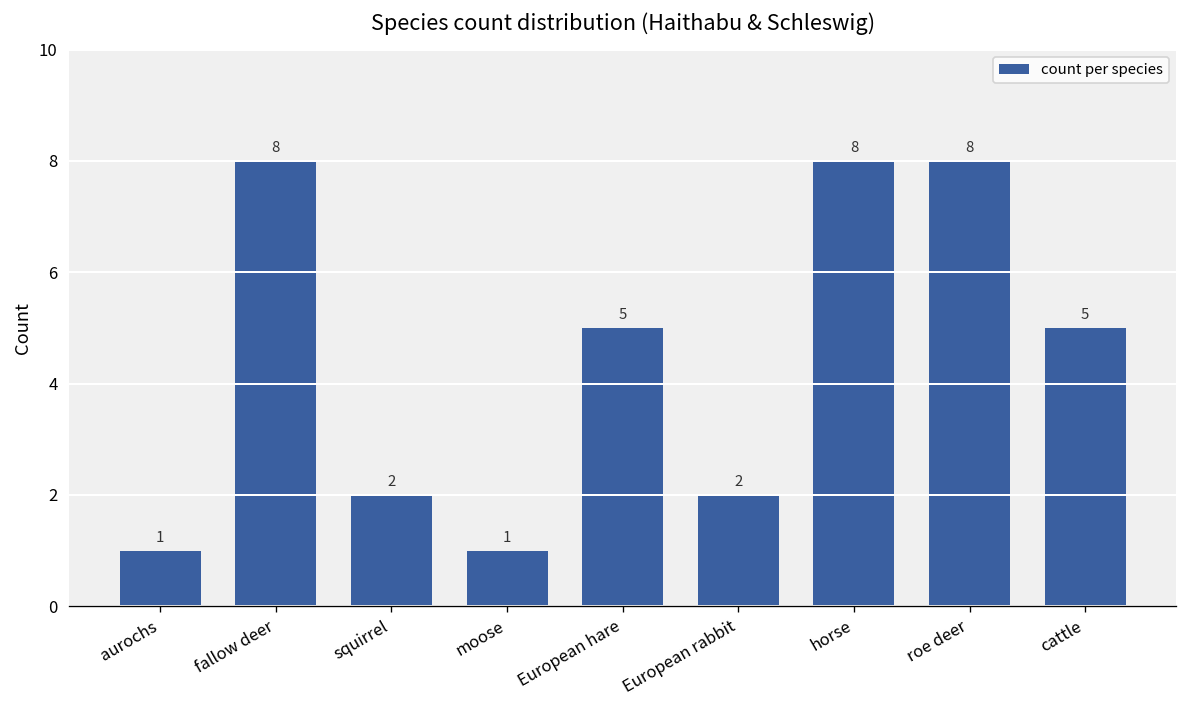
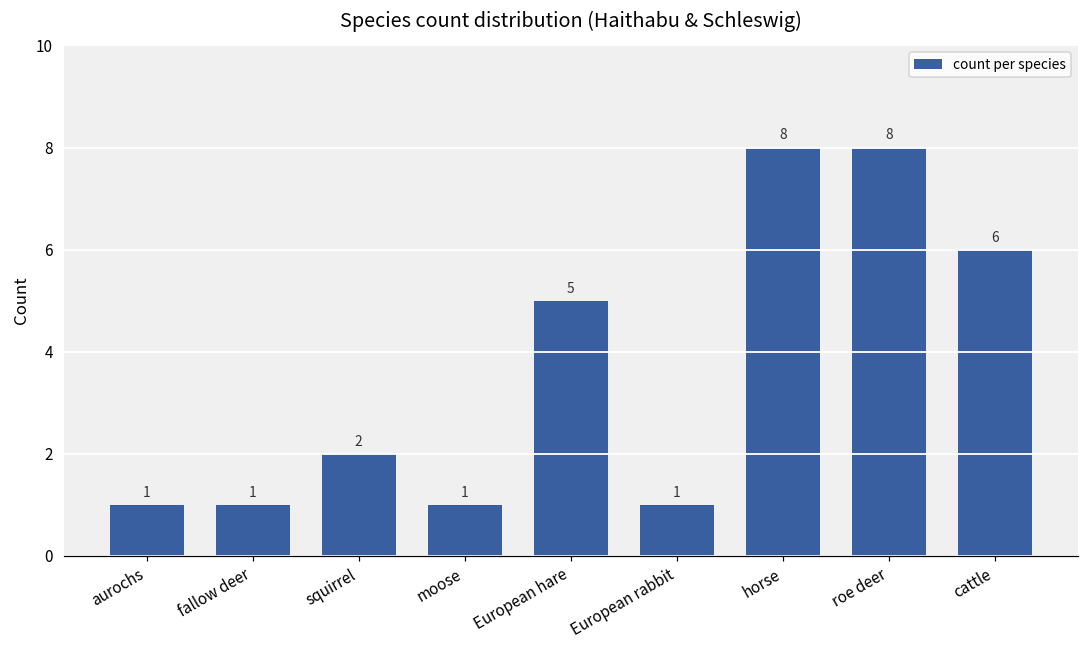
fallow deer: 8 -> 1
European rabbit: 2 -> 1
cattle: 5 -> 6
